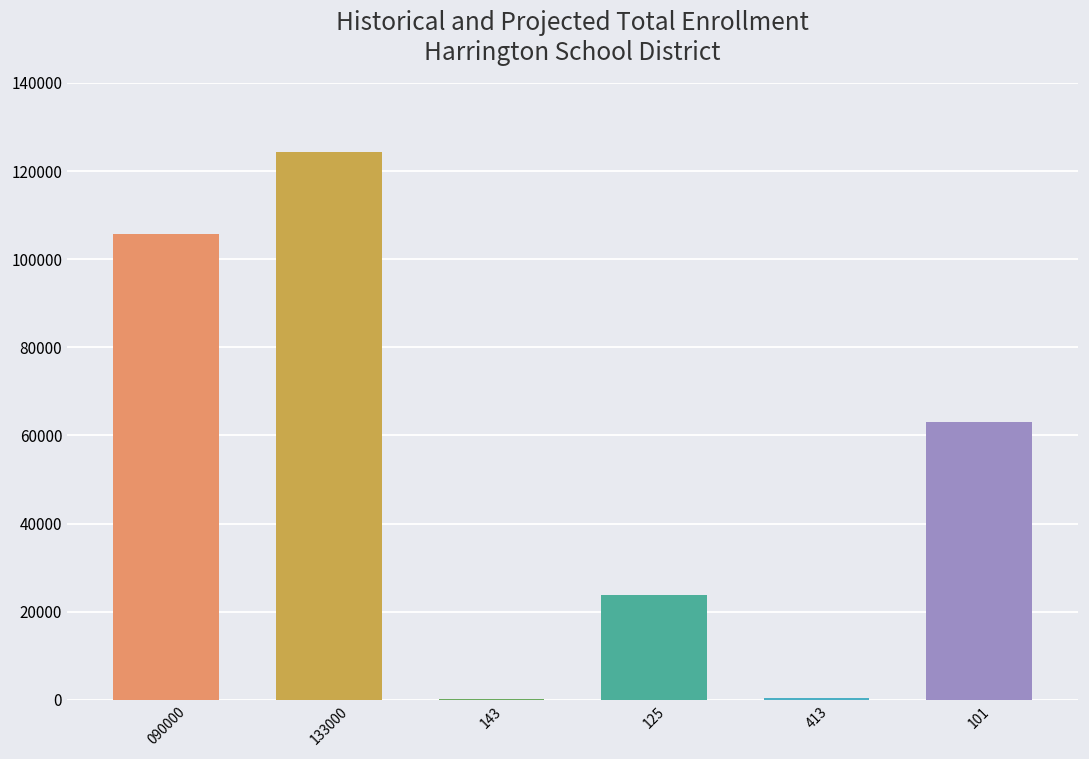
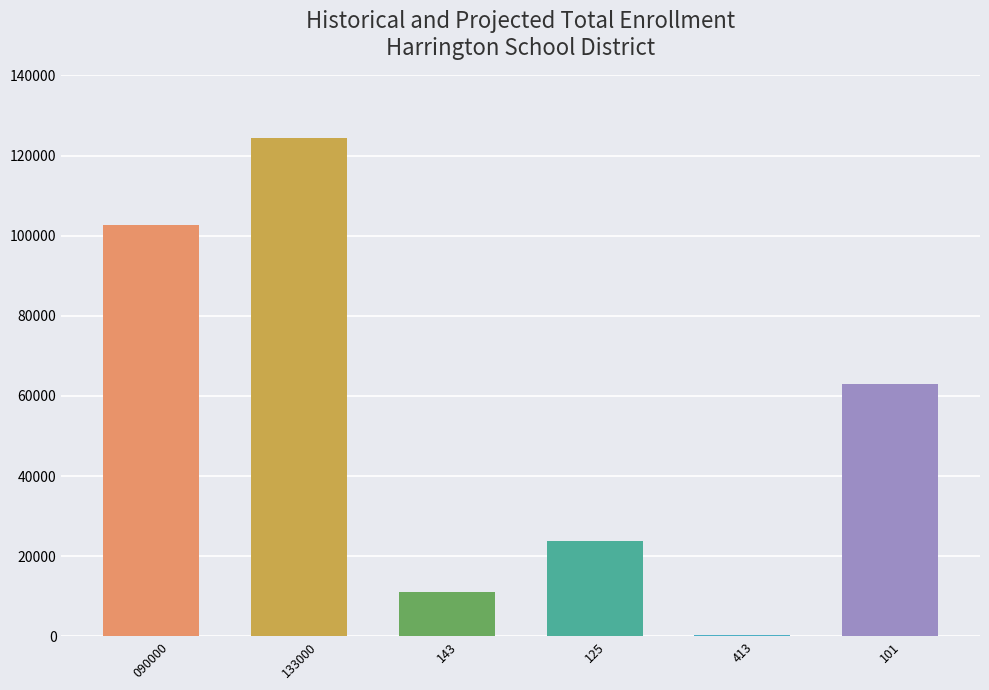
090000: 106000 -> 103000
143: 0 -> 11000
